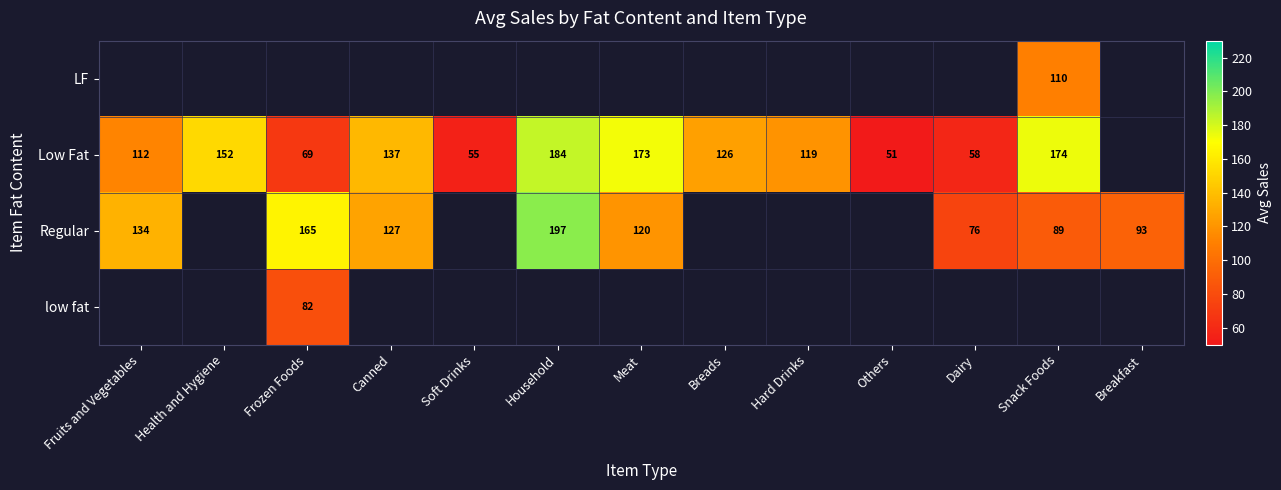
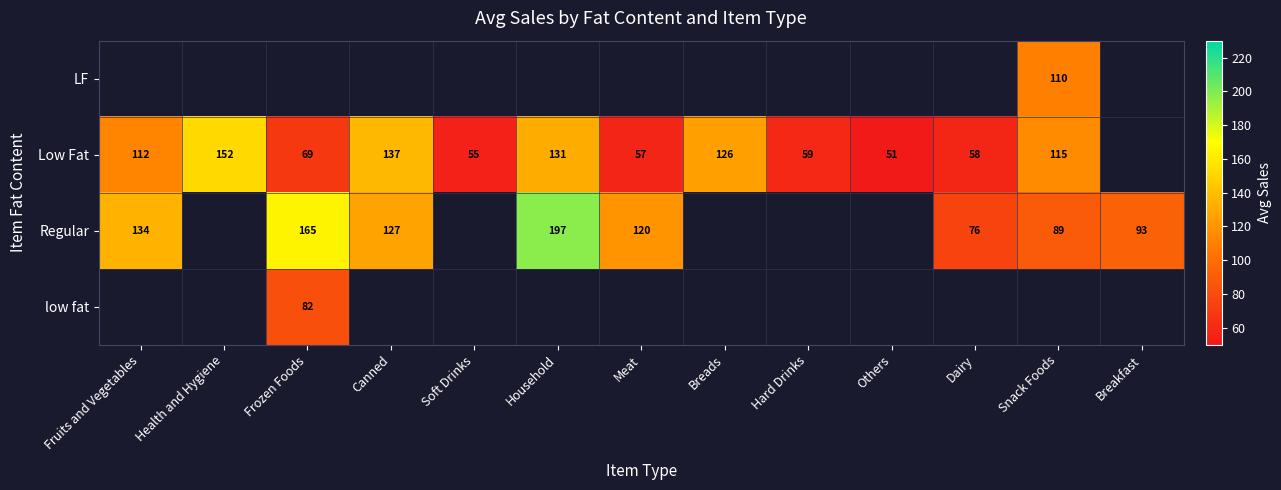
Low Fat, Household: 184 -> 131
Low Fat, Meat: 173 -> 57
Low Fat, Hard Drinks: 119 -> 59
Low Fat, Snack Foods: 174 -> 115
